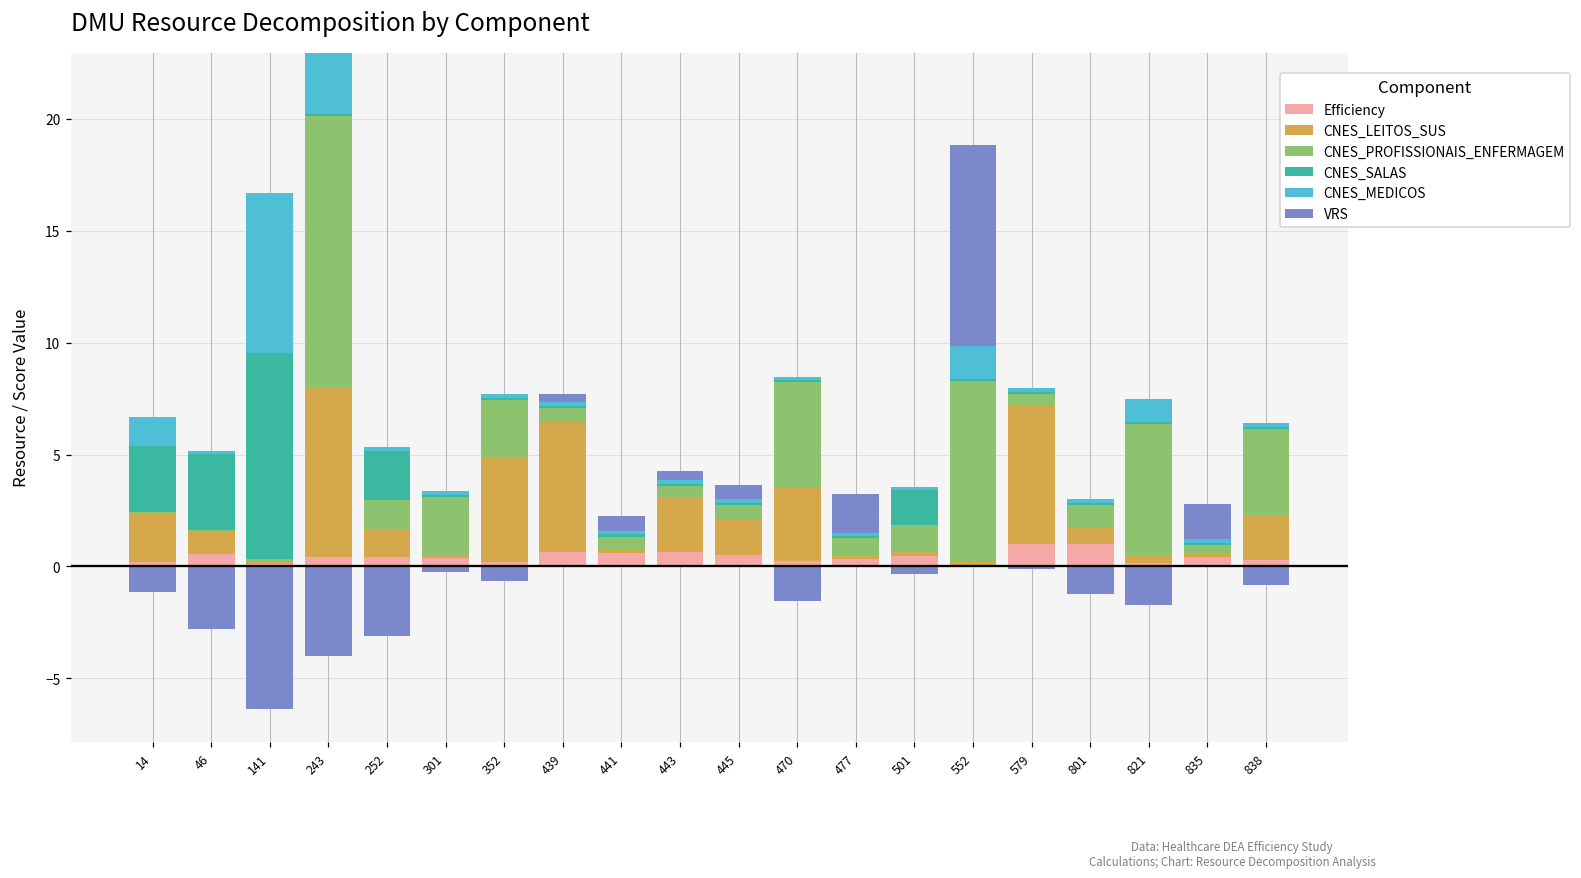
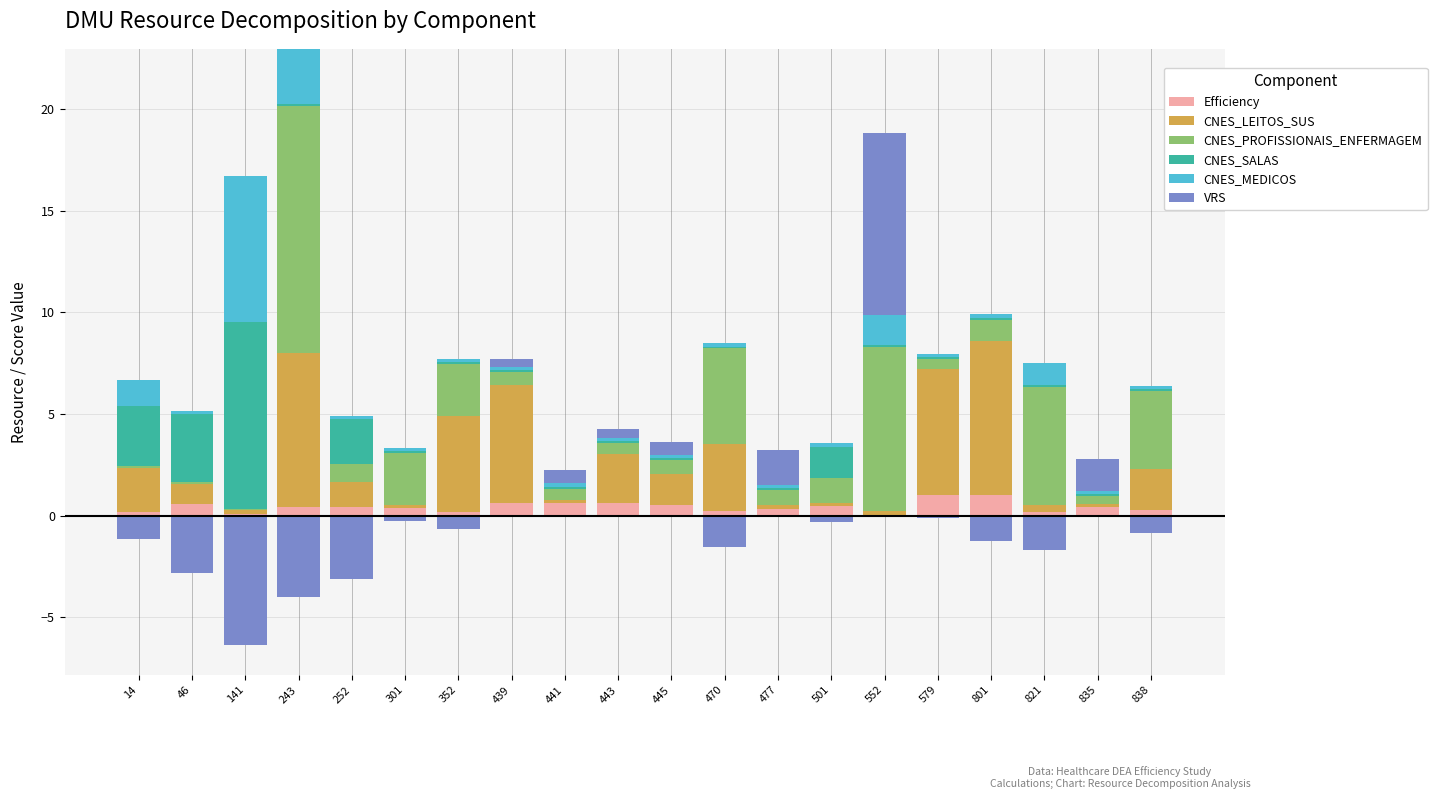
CNES_PROFISSIONAIS_ENFERMAGEM, 252: 1.3 -> 0.9
CNES_LEITOS_SUS, 801: 0.7 -> 7.6
